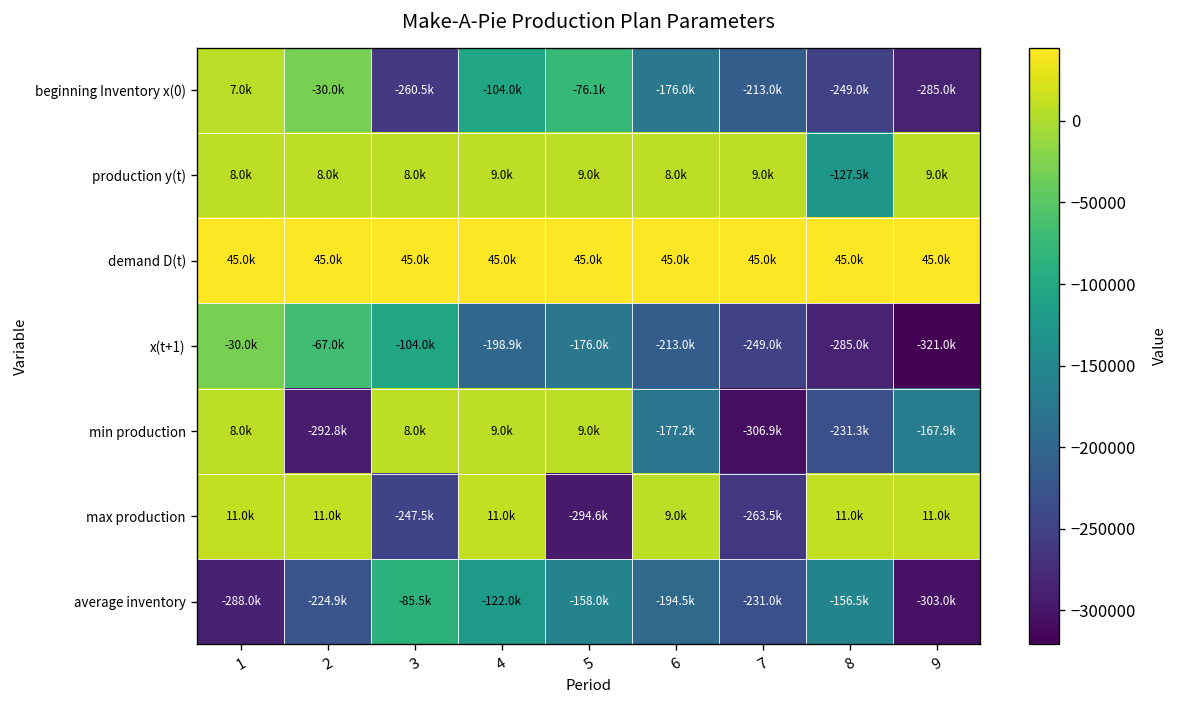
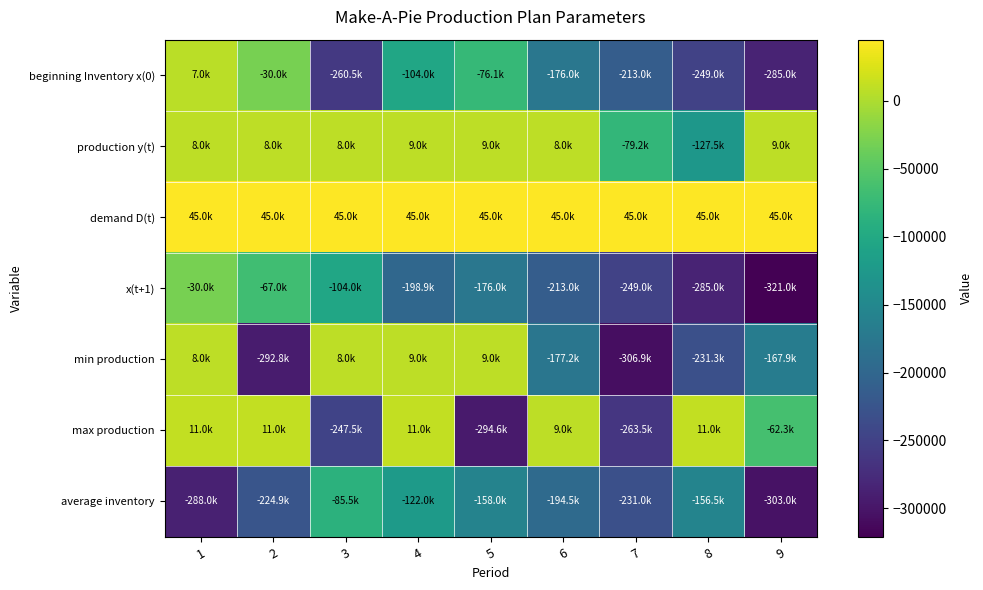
production y(t), 7: 9.0k -> -79.2k
max production, 9: 11.0k -> -62.3k
